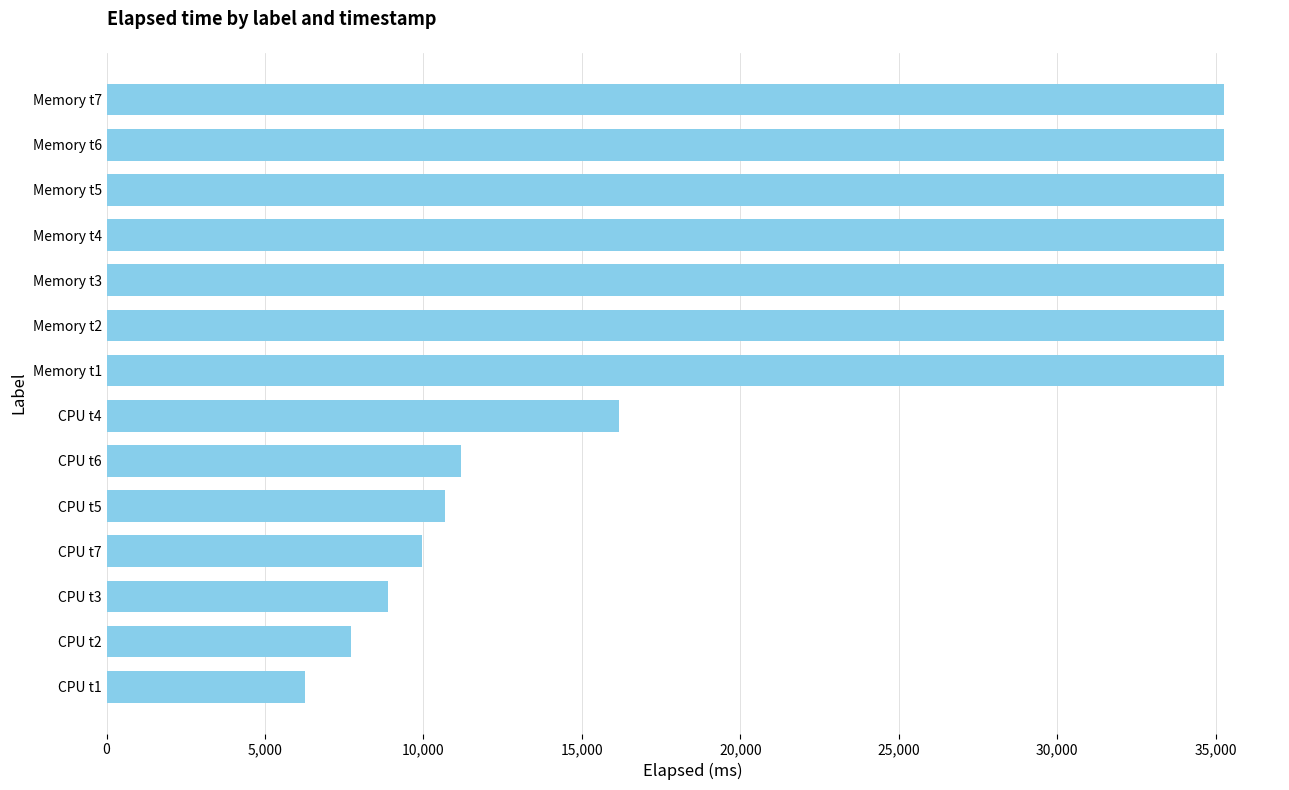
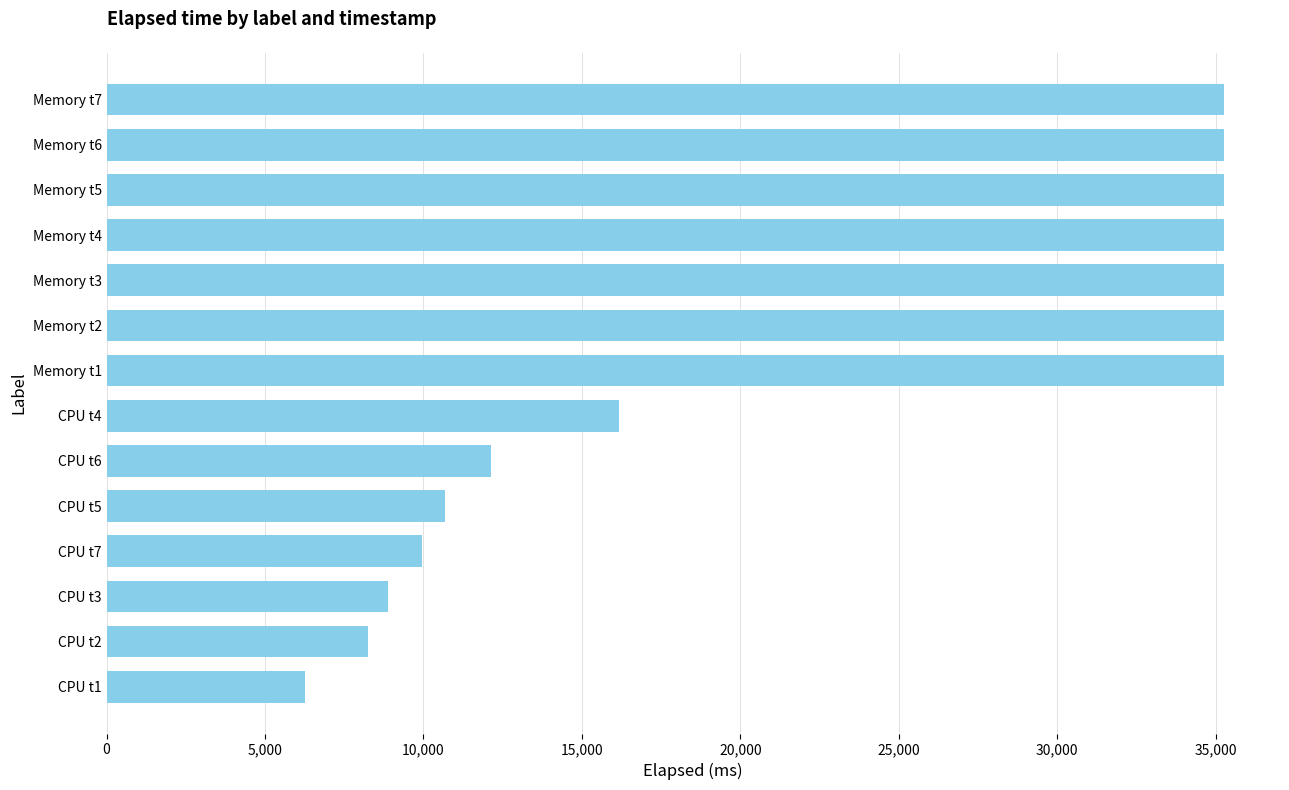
CPU t6: 11,200 -> 12,100
CPU t2: 7,700 -> 8,300
